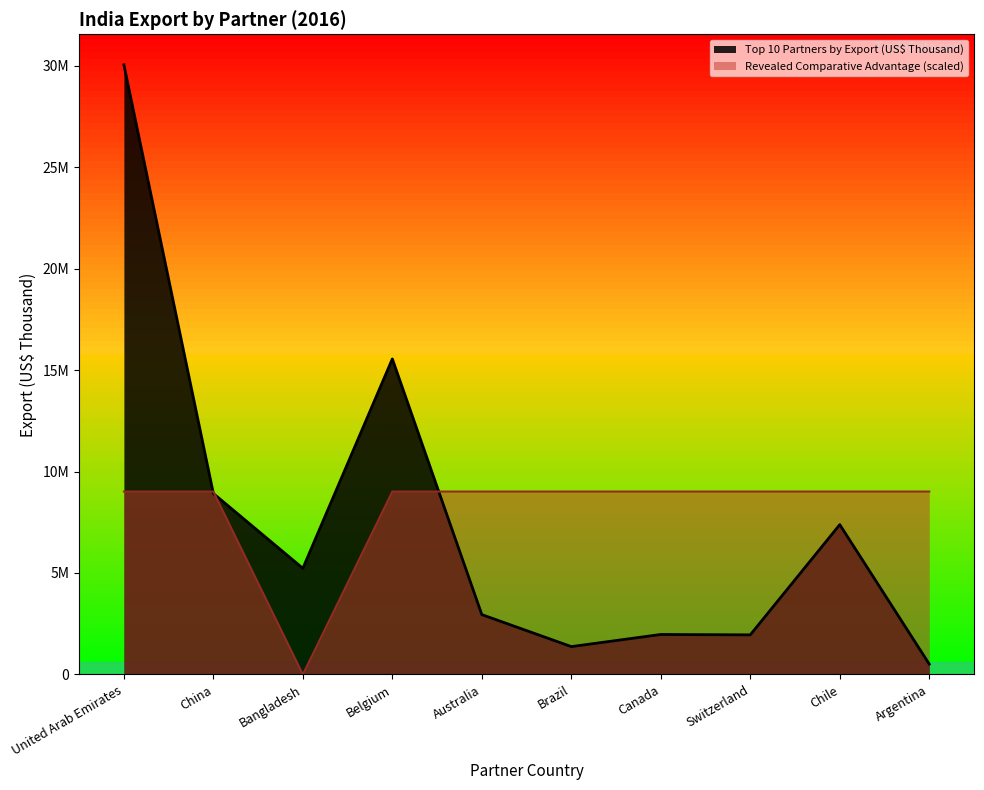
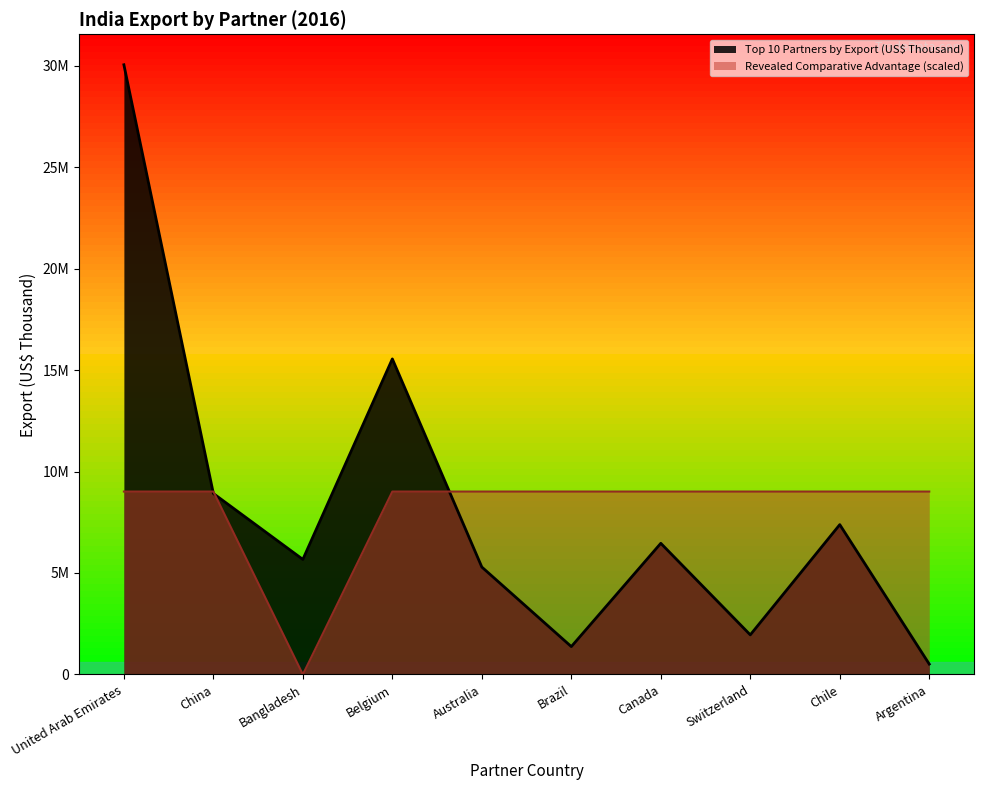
Top 10 Partners by Export (US$ Thousand), Bangladesh: 5200000 -> 5700000
Top 10 Partners by Export (US$ Thousand), Australia: 2900000 -> 5300000
Top 10 Partners by Export (US$ Thousand), Canada: 2000000 -> 6500000
